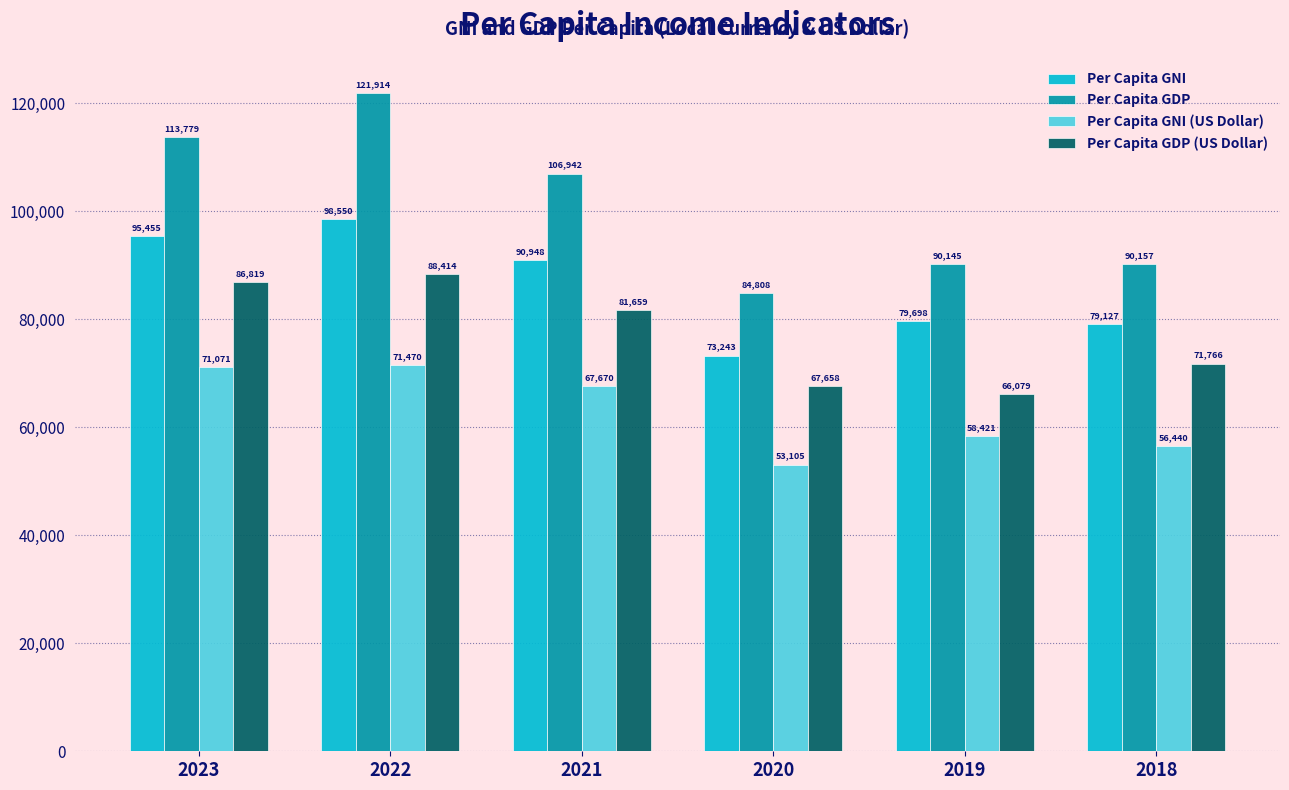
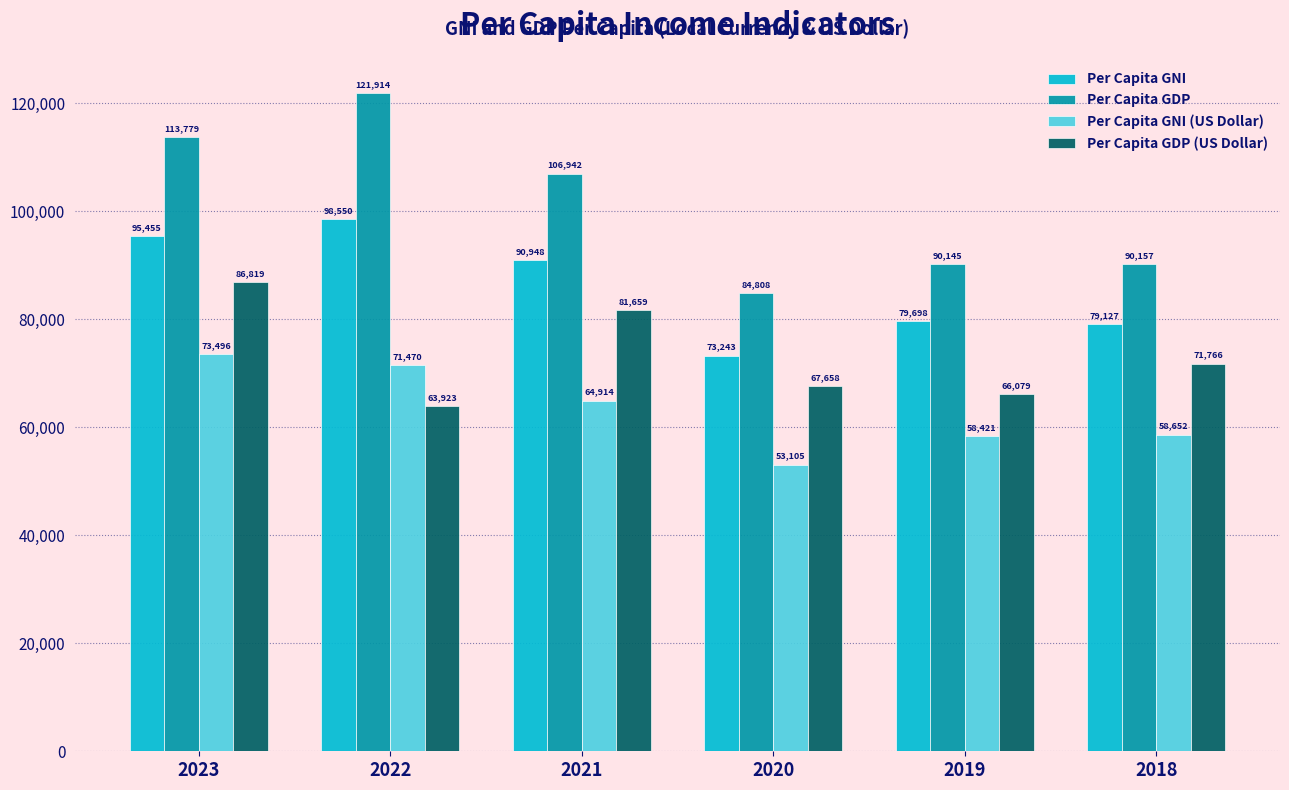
Per Capita GNI (US Dollar), 2023: 71,071 -> 73,496
Per Capita GDP (US Dollar), 2022: 88,414 -> 63,923
Per Capita GNI (US Dollar), 2021: 67,670 -> 64,914
Per Capita GNI (US Dollar), 2018: 56,440 -> 58,652
